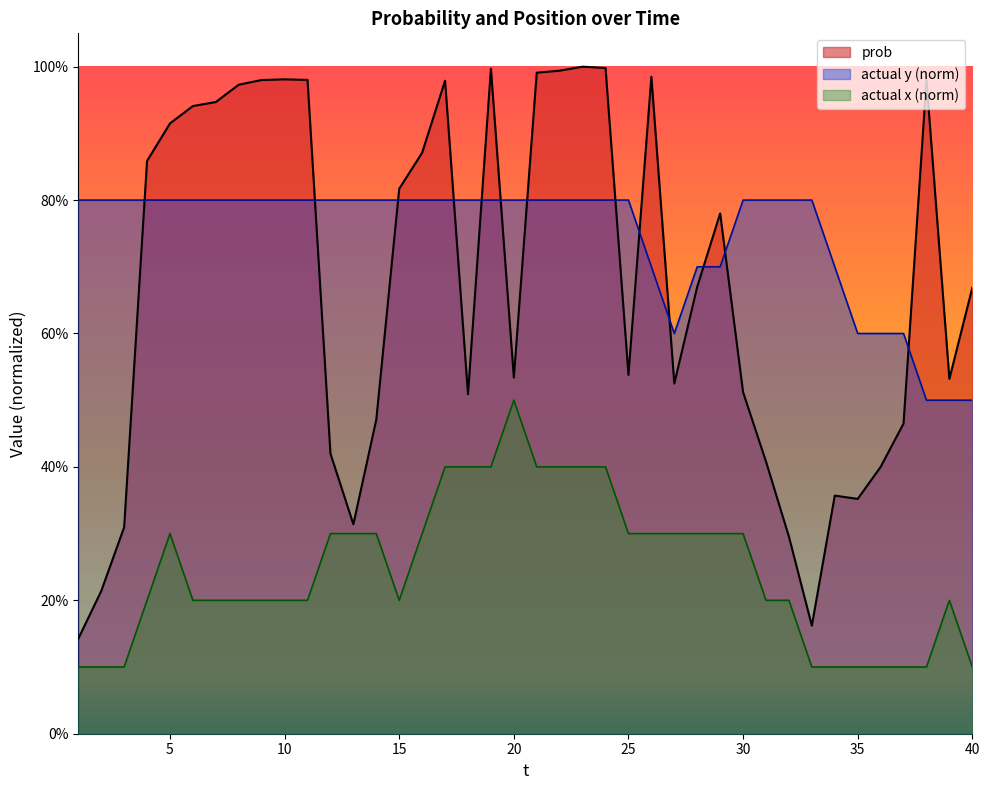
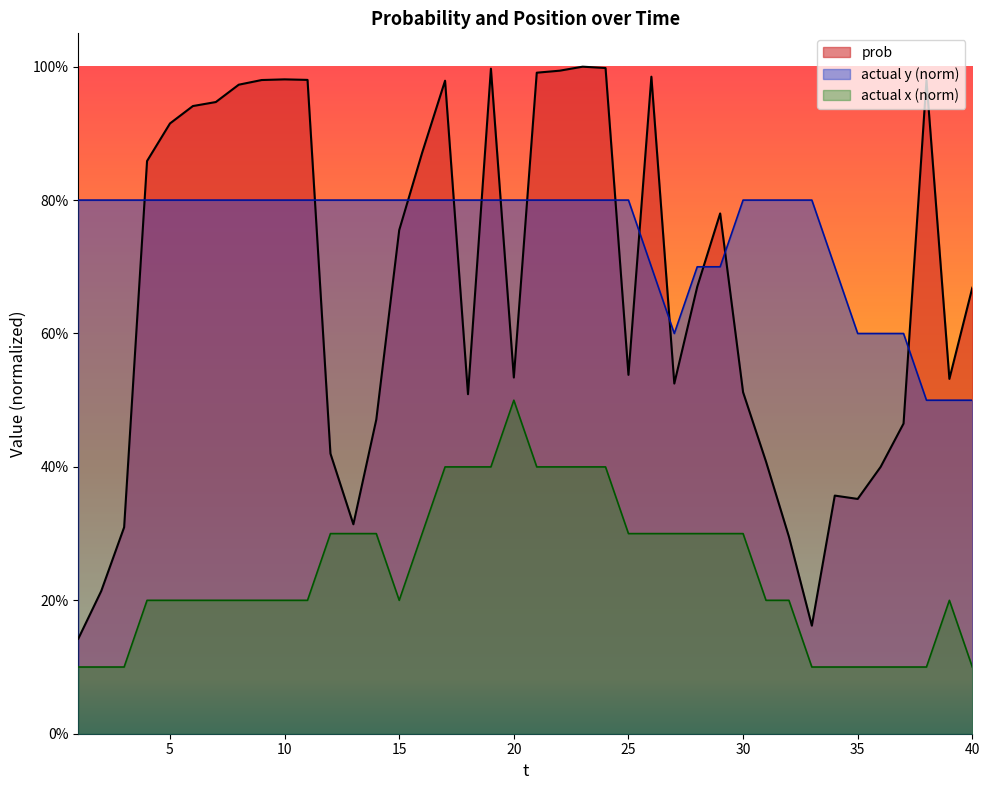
actual x (norm), 5: 30% -> 20%
prob, 15: 82% -> 76%
